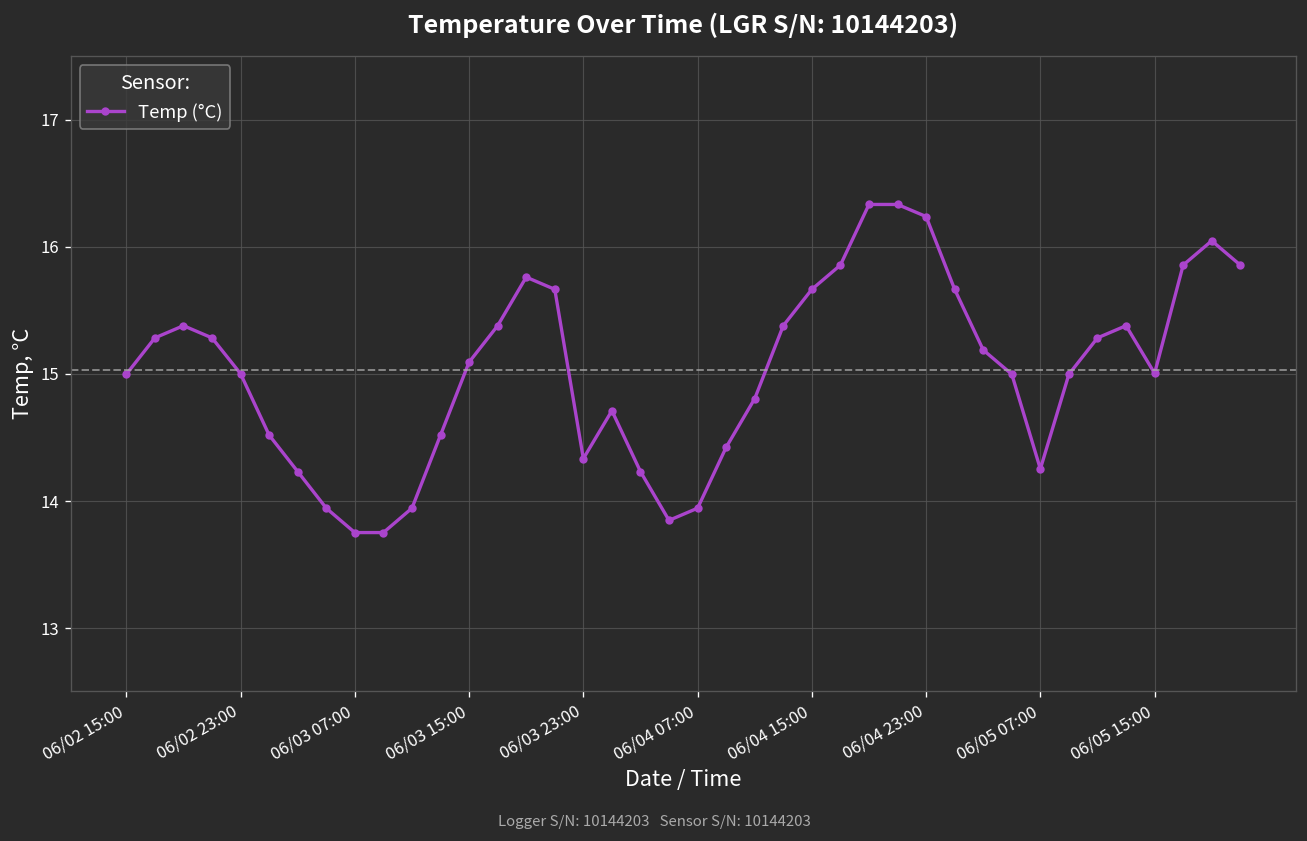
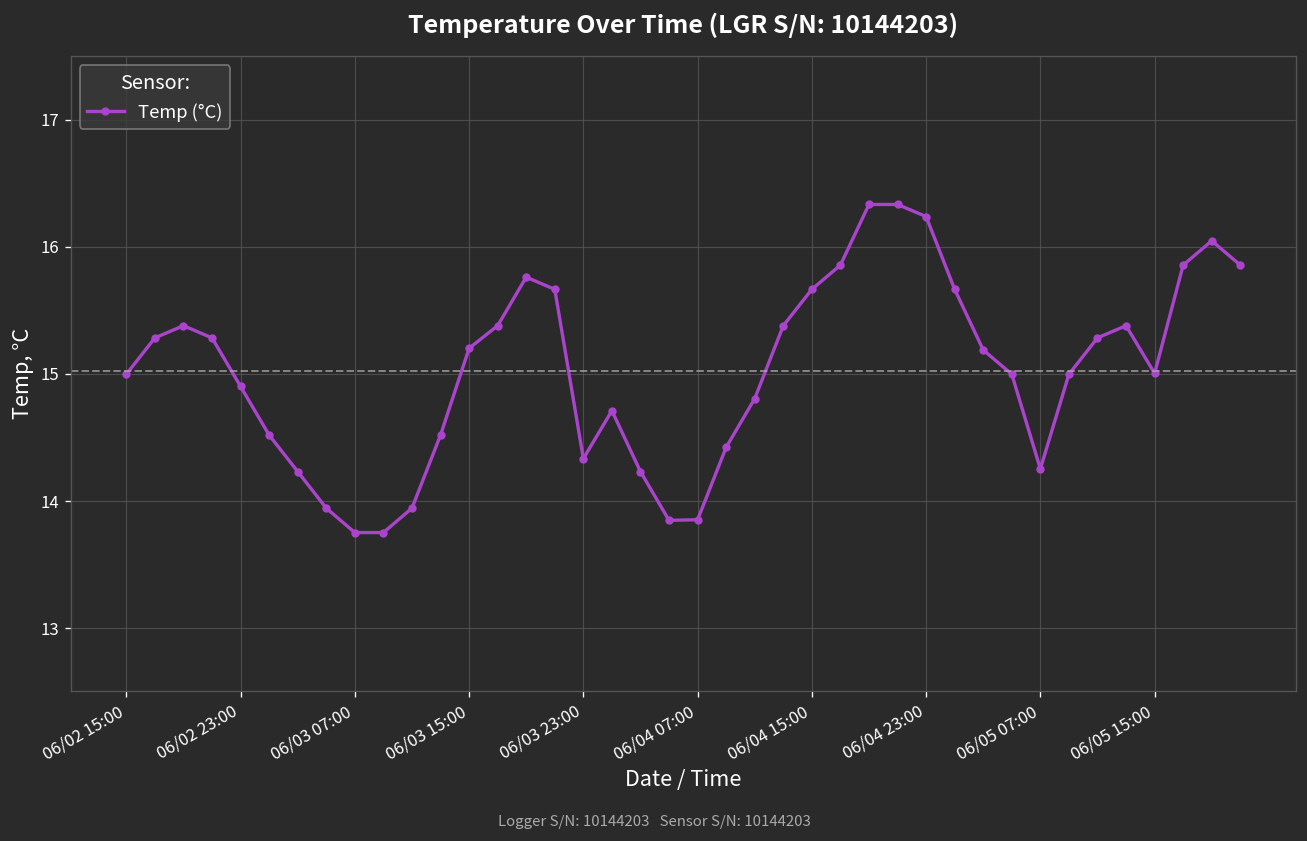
06/02 23:00: 15.0 -> 14.9
06/03 15:00: 15.09 -> 15.20
06/04 07:00: 13.94 -> 13.85
